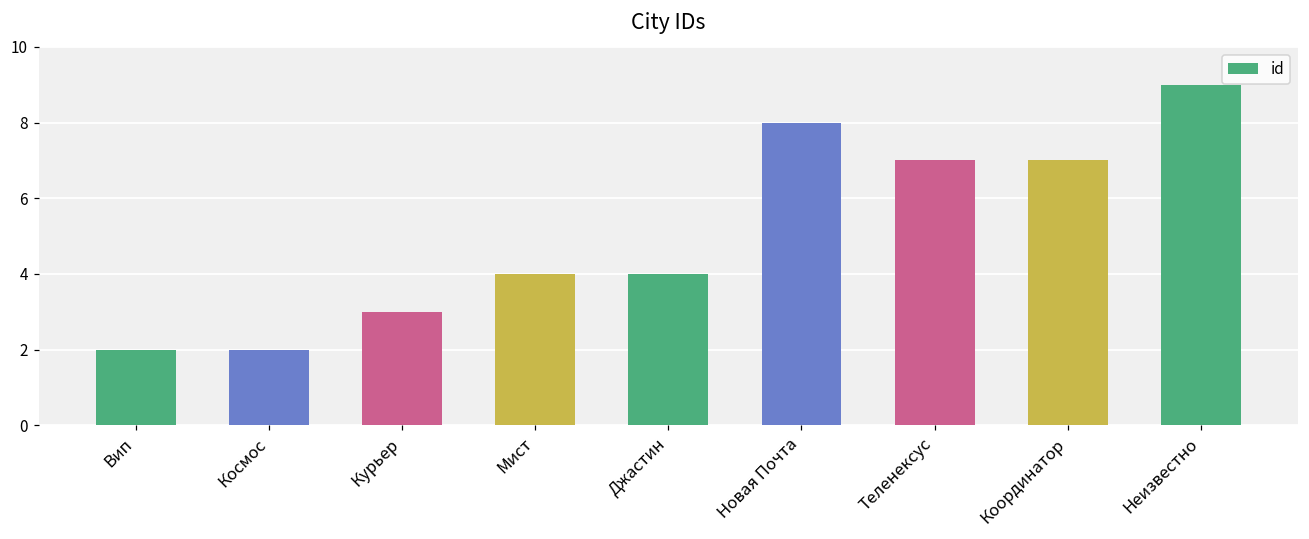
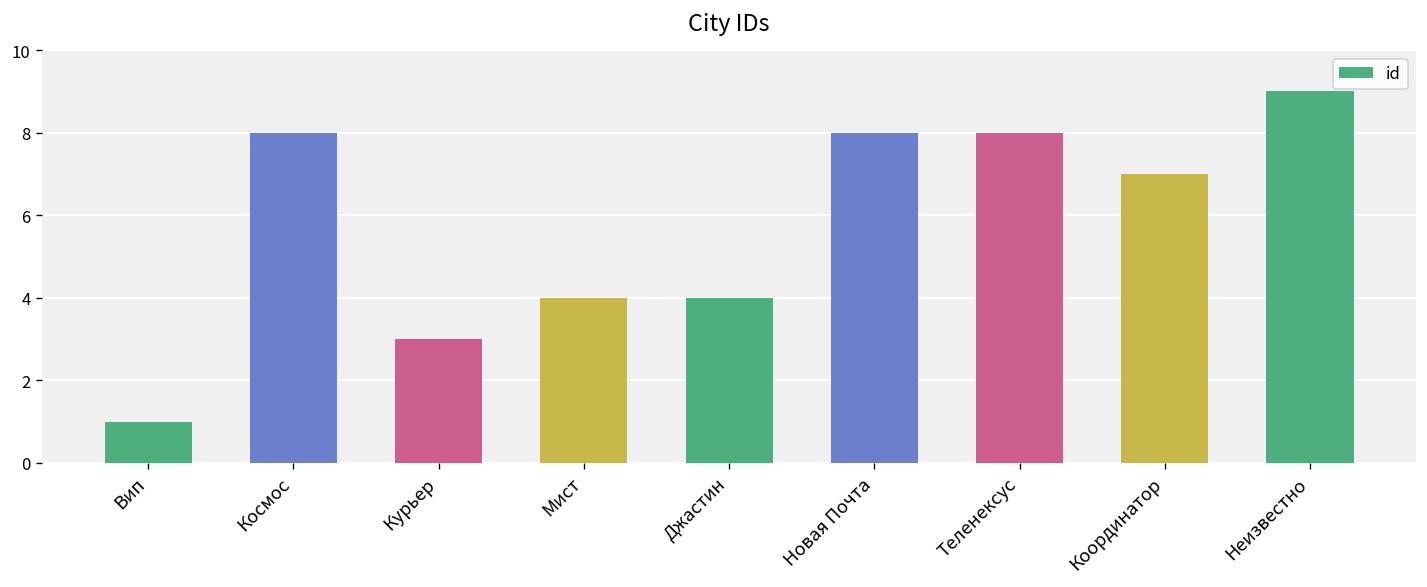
Вип: 2 -> 1
Космос: 2 -> 8
Теленексус: 7 -> 8
